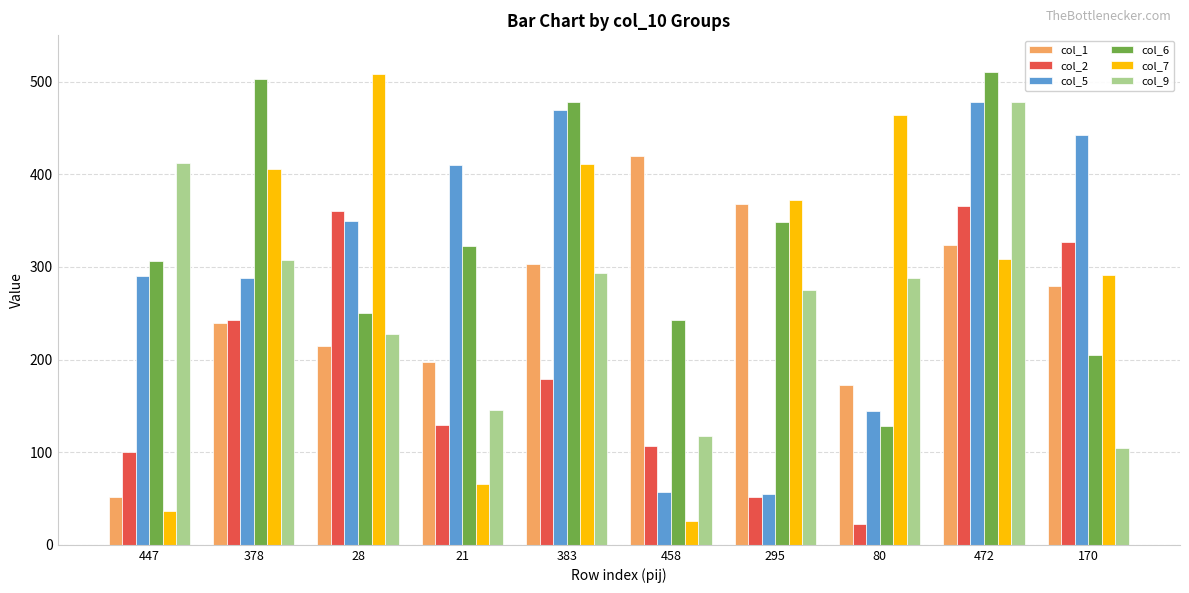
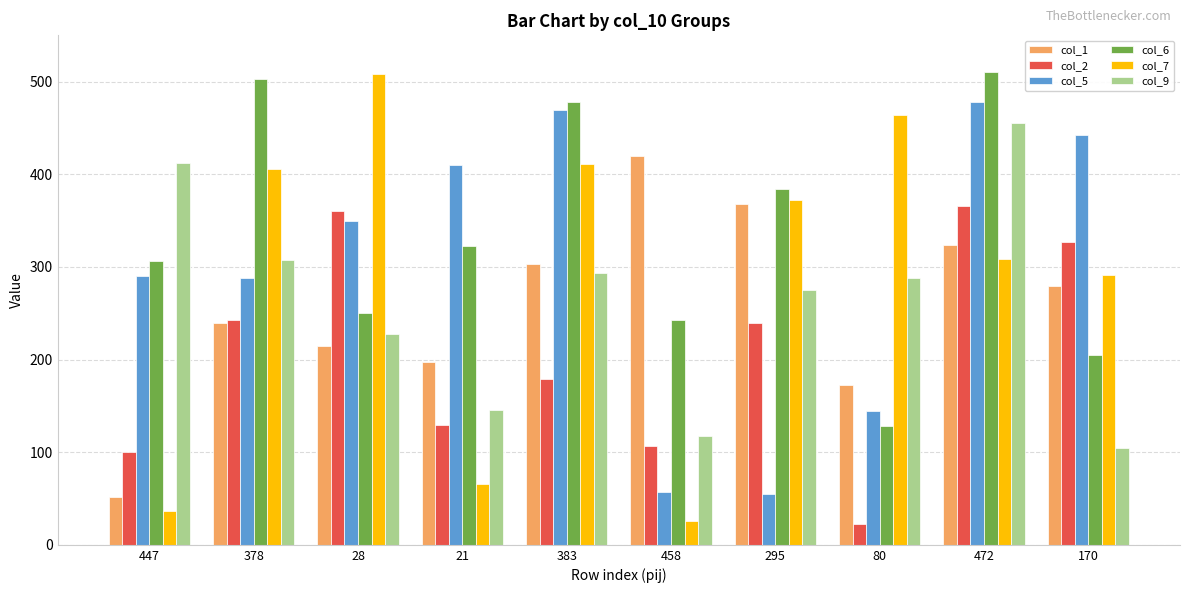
col_2, 295: 50 -> 240
col_6, 295: 350 -> 380
col_9, 472: 480 -> 460
